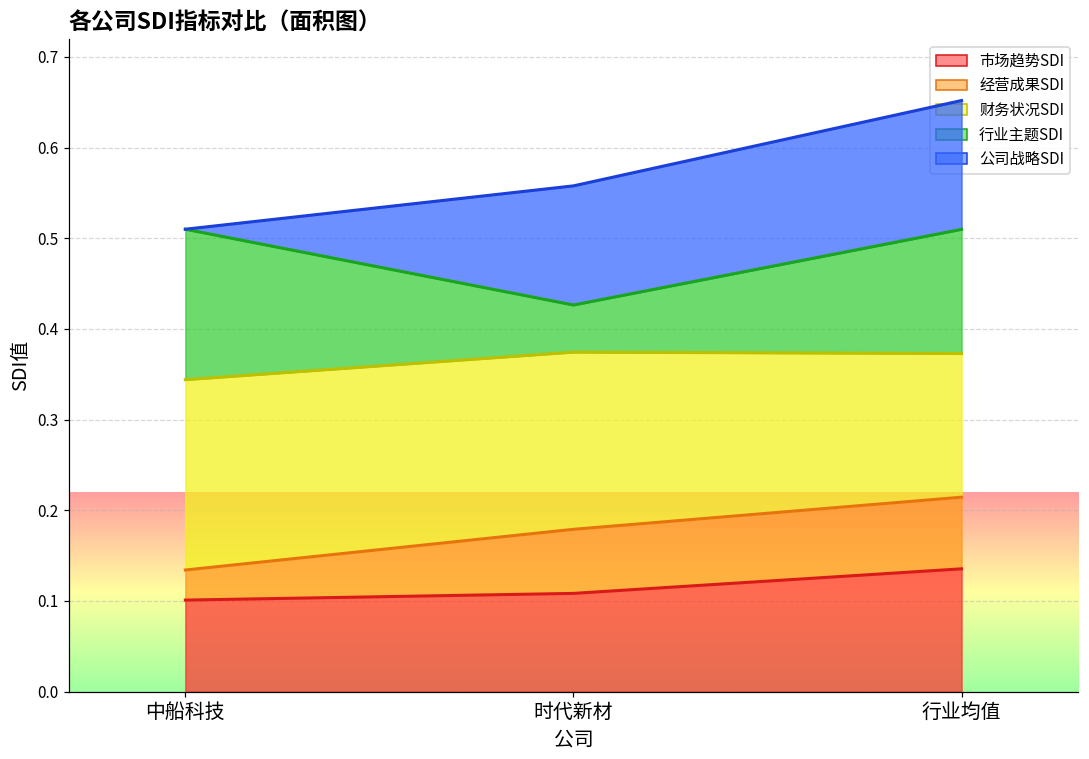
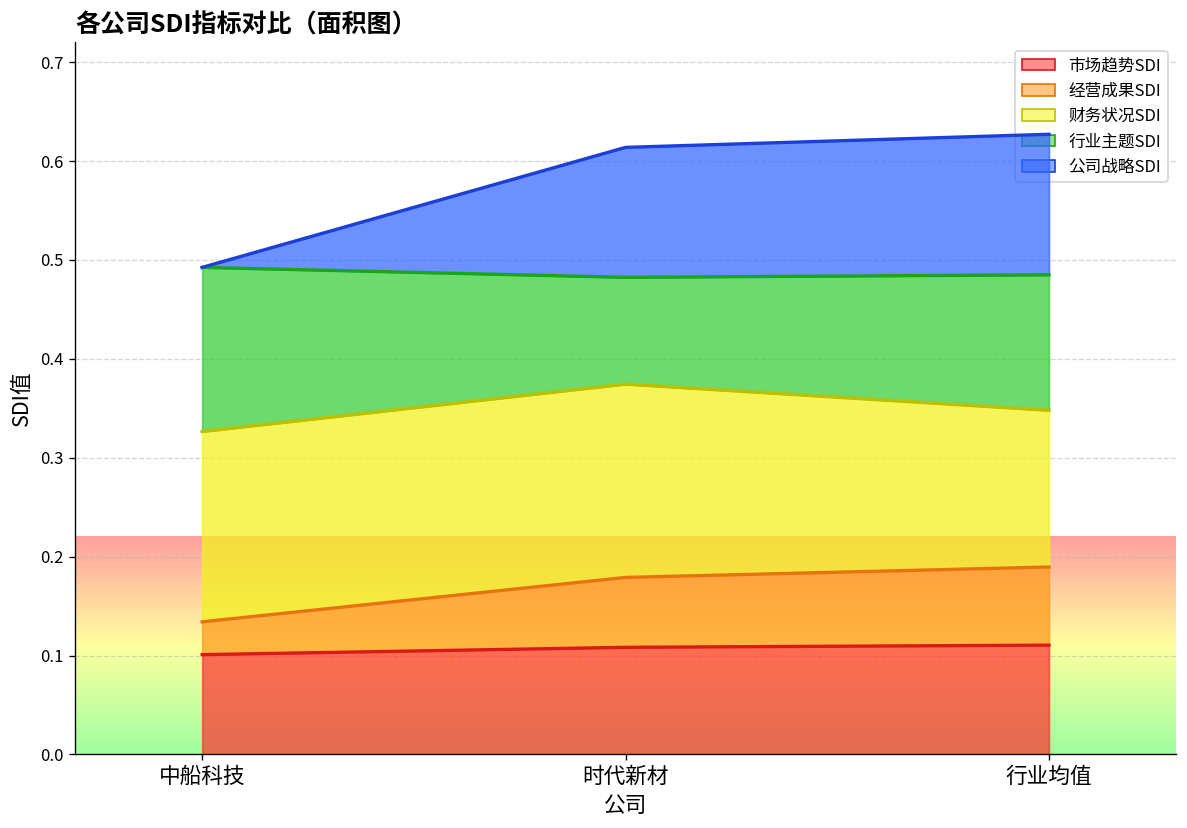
财务状况SDI, 中船科技: 0.21 -> 0.19
行业主题SDI, 时代新材: 0.05 -> 0.11
市场趋势SDI, 行业均值: 0.14 -> 0.11
